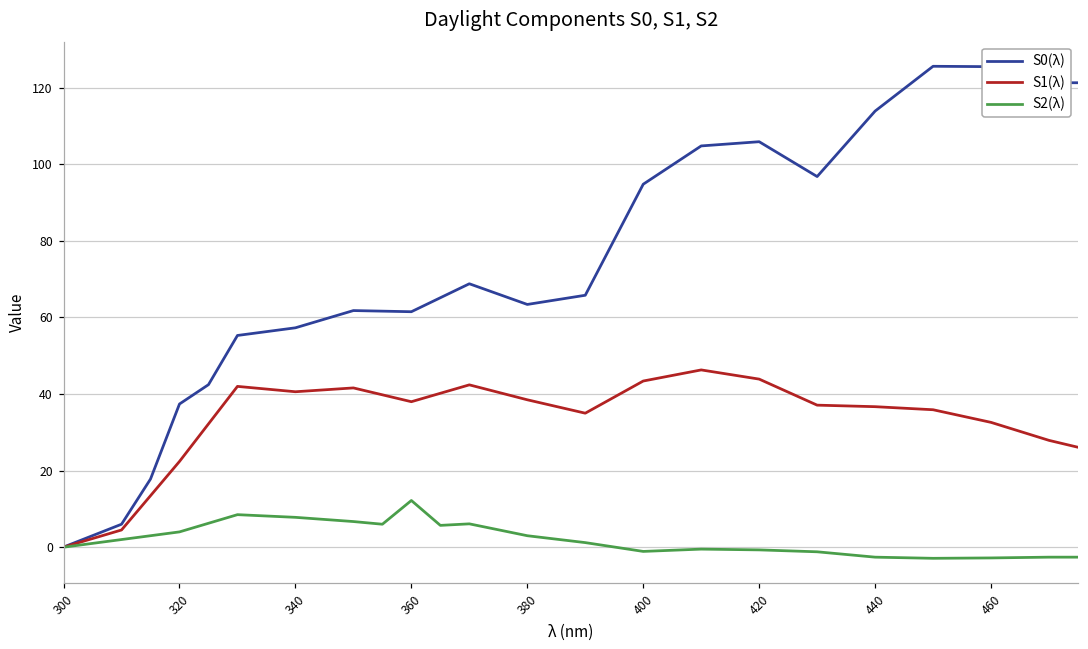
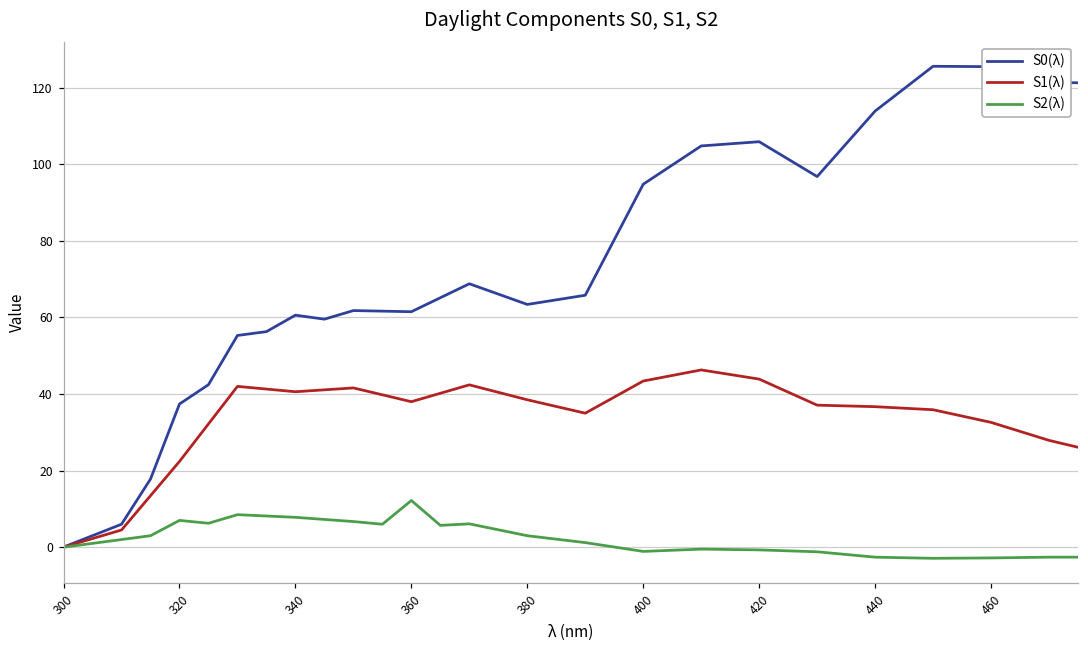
S2(λ), 320: 4 -> 7
S0(λ), 340: 57 -> 61
